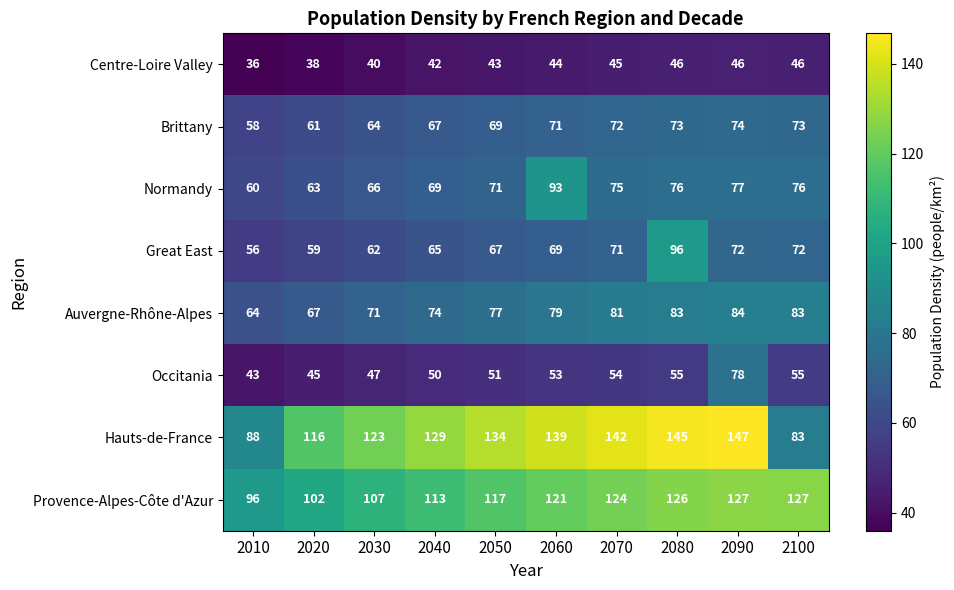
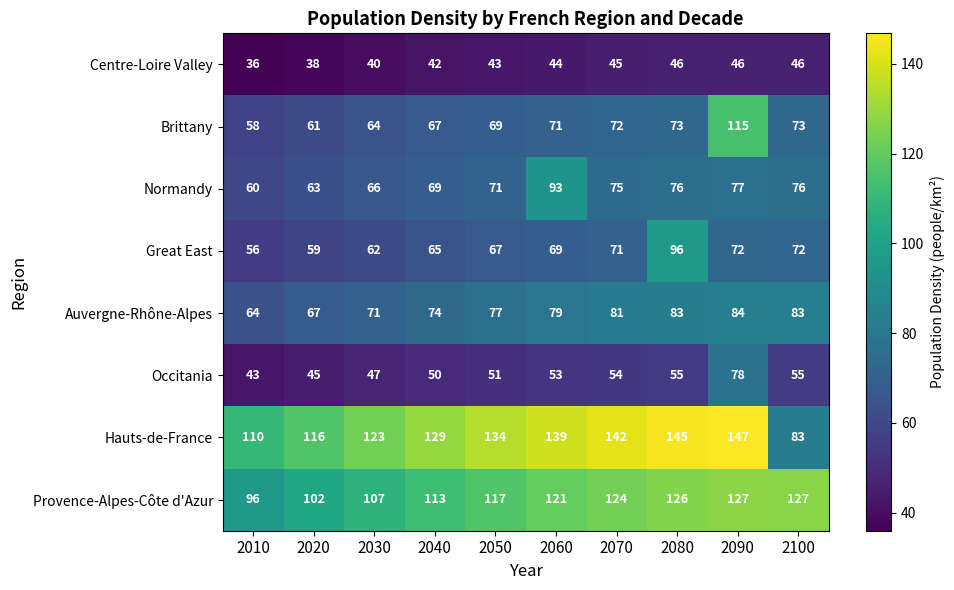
Brittany, 2090: 74 -> 115
Hauts-de-France, 2010: 88 -> 110
